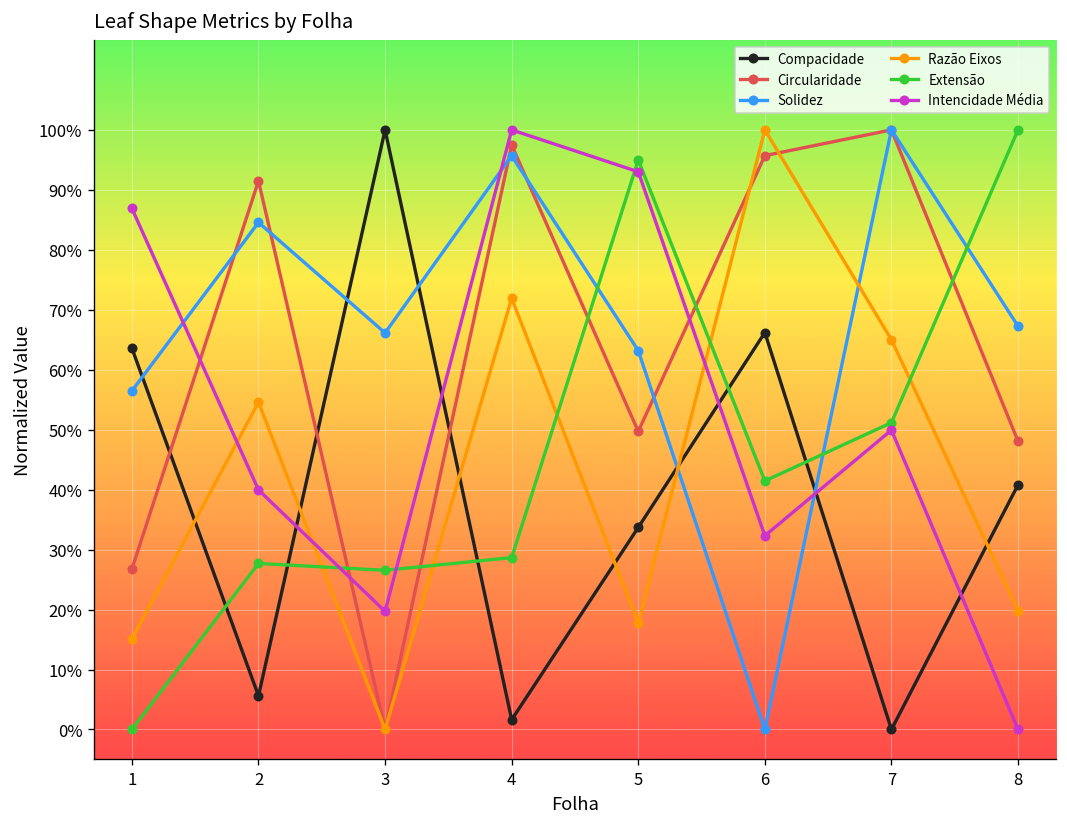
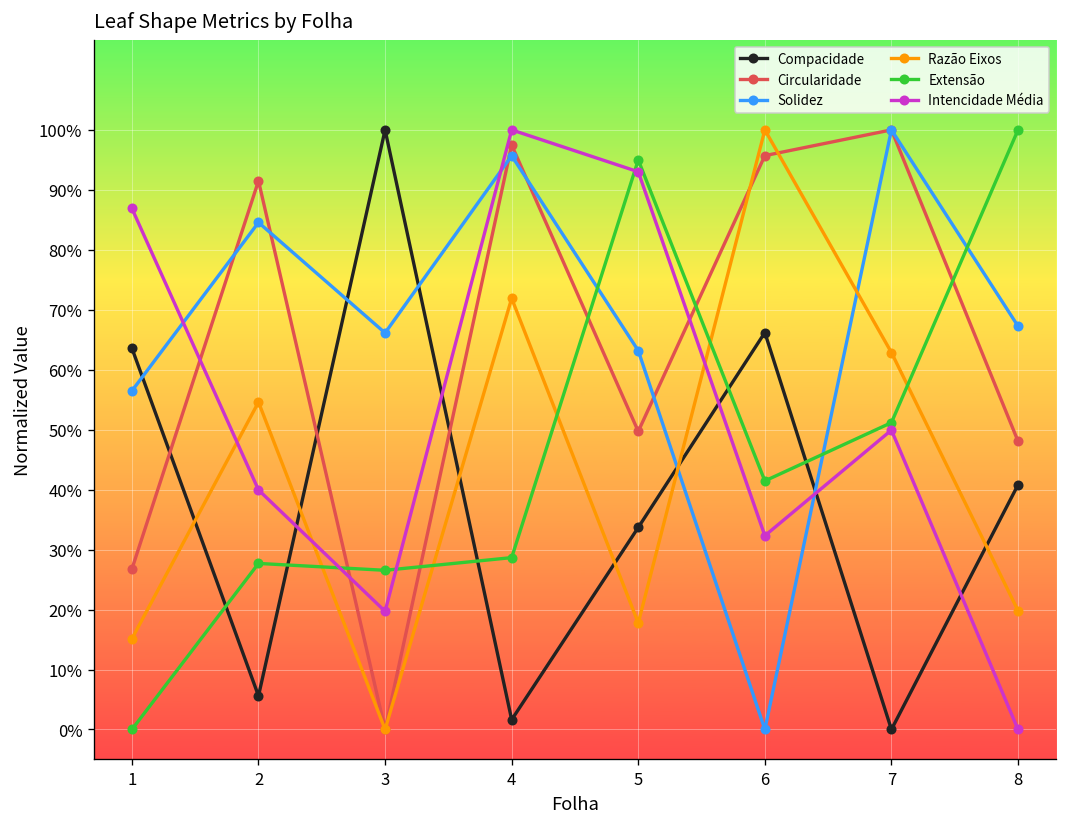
Razão Eixos, 7: 65% -> 63%
